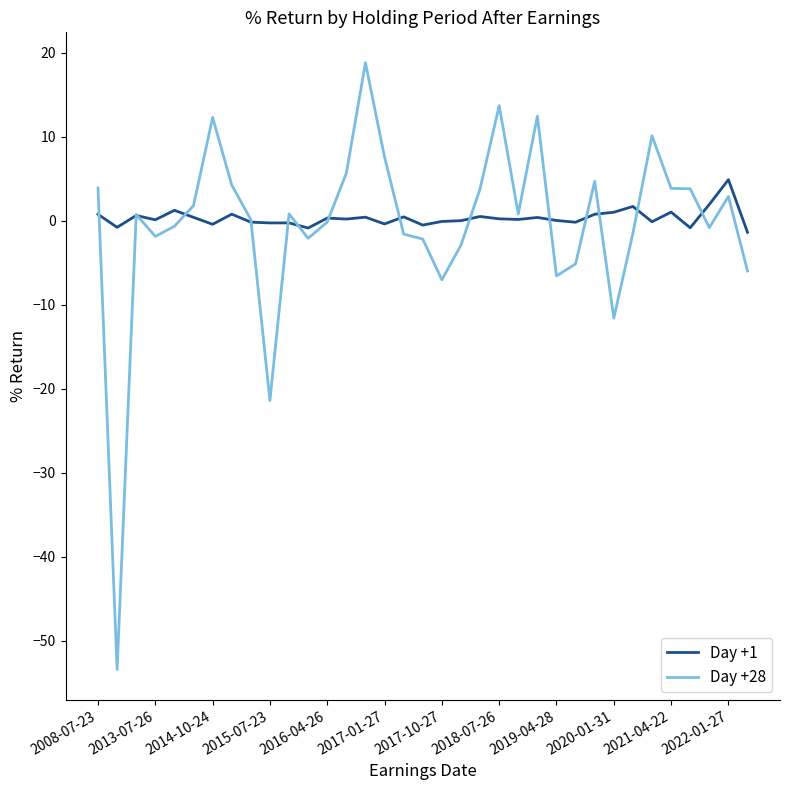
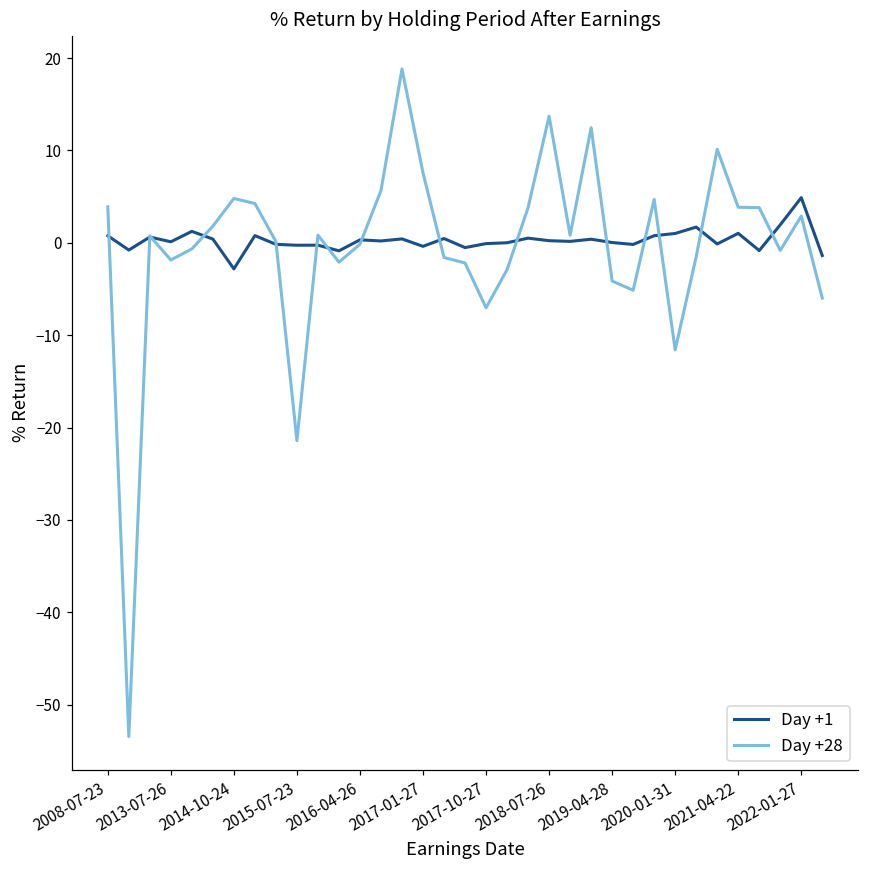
Day +1, 2014-10-24: 0 -> -3
Day +28, 2014-10-24: 12 -> 5
Day +28, 2019-04-28: -7 -> -4
